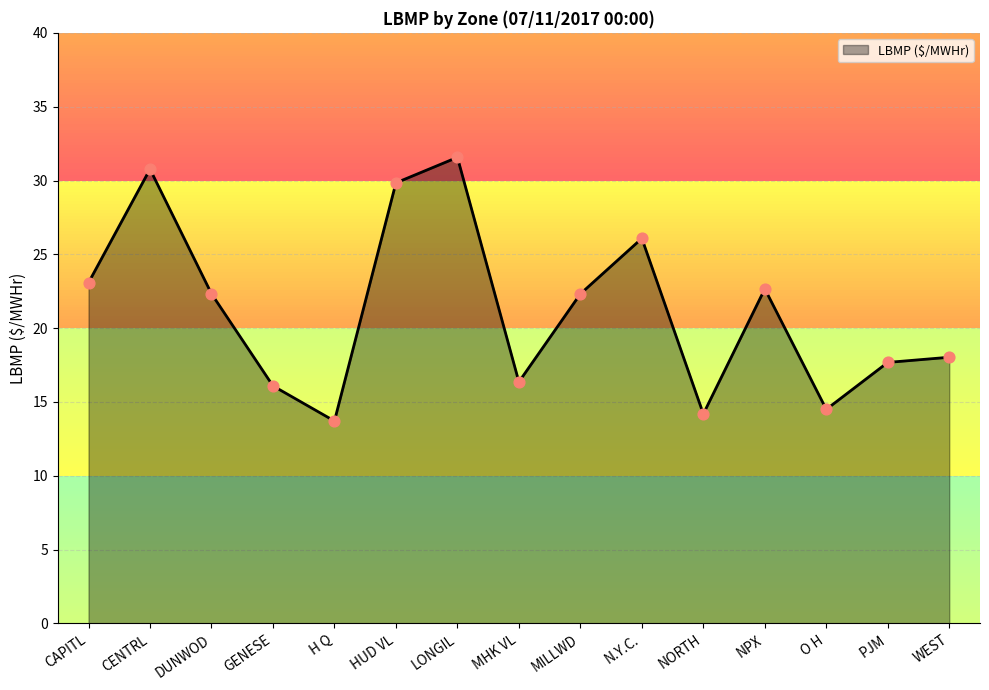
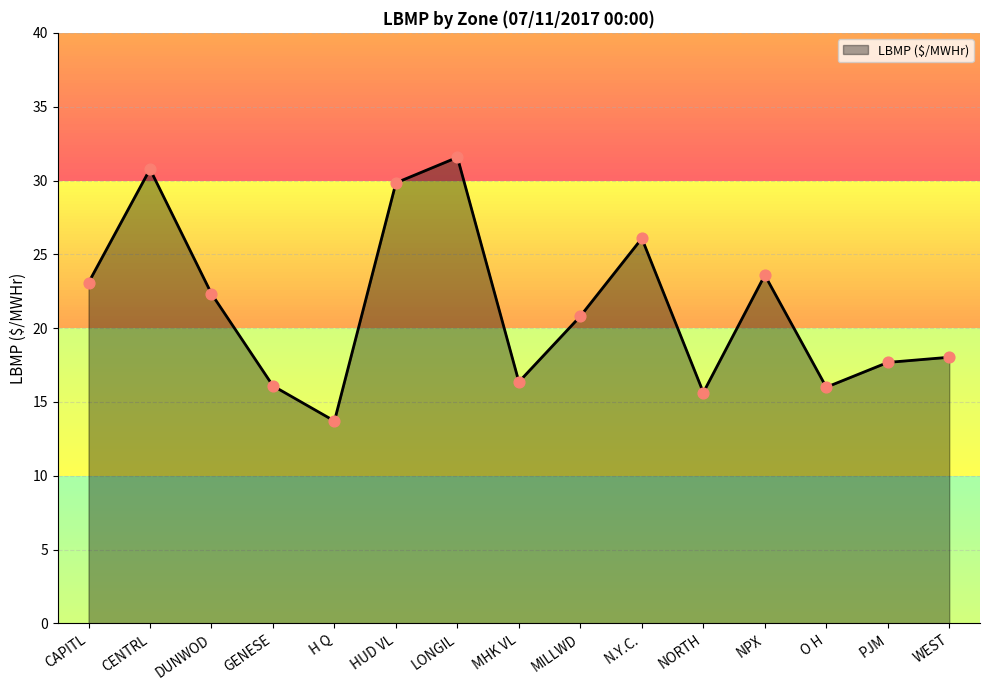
MILLWD: 22.3 -> 20.8
NORTH: 14.2 -> 15.6
NPX: 22.7 -> 23.6
O H: 14.5 -> 16.0
